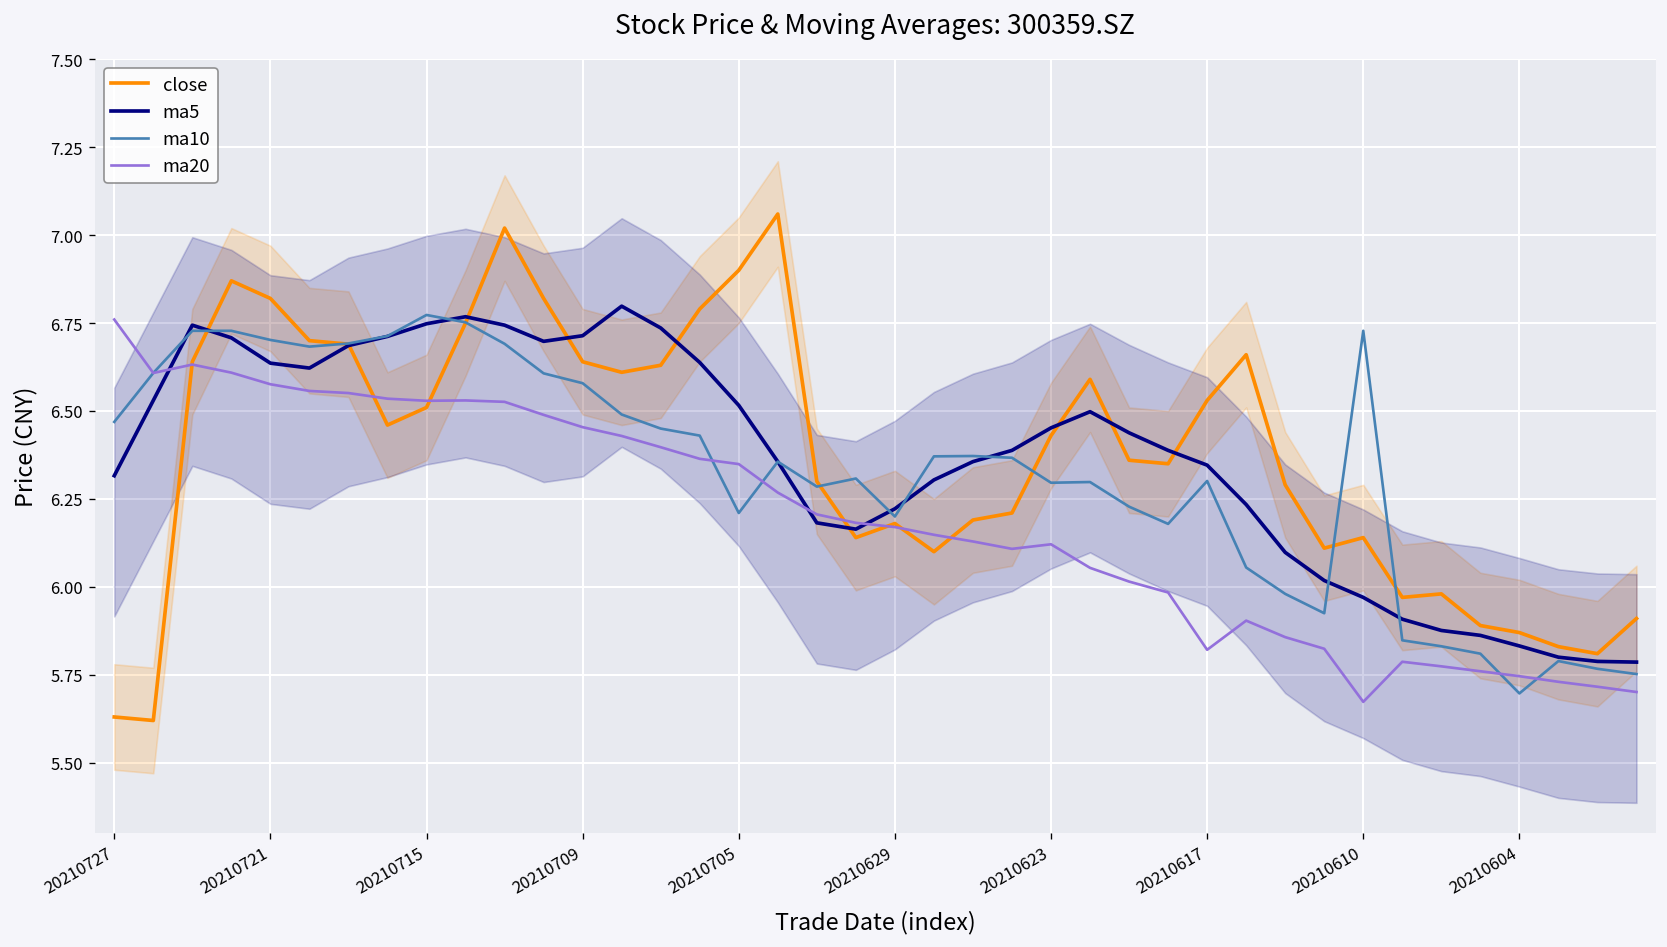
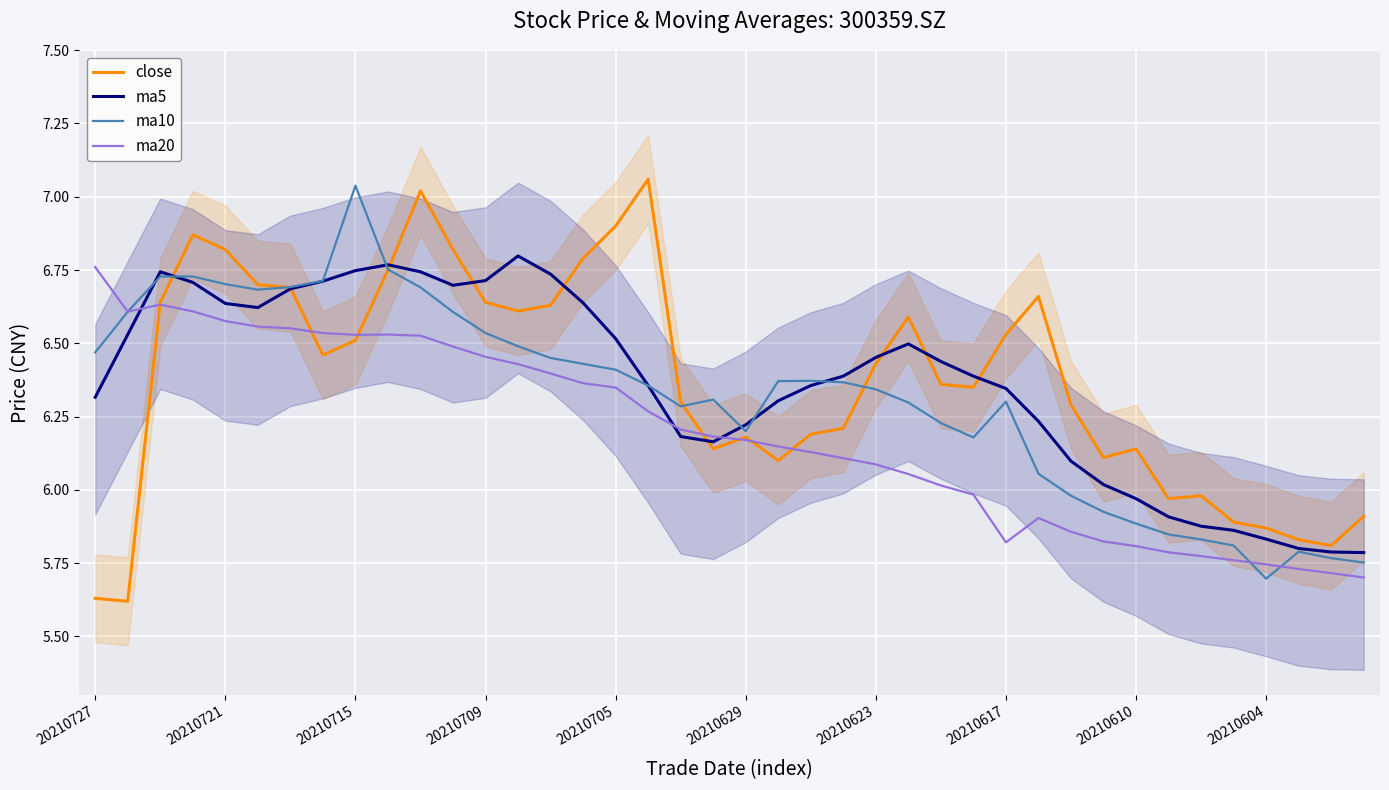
ma10, 20210715: 6.77 -> 7.04
ma10, 20210709: 6.58 -> 6.54
ma10, 20210705: 6.21 -> 6.41
ma10, 20210623: 6.30 -> 6.34
ma20, 20210623: 6.12 -> 6.09
ma10, 20210610: 6.73 -> 5.89
ma20, 20210610: 5.67 -> 5.81
